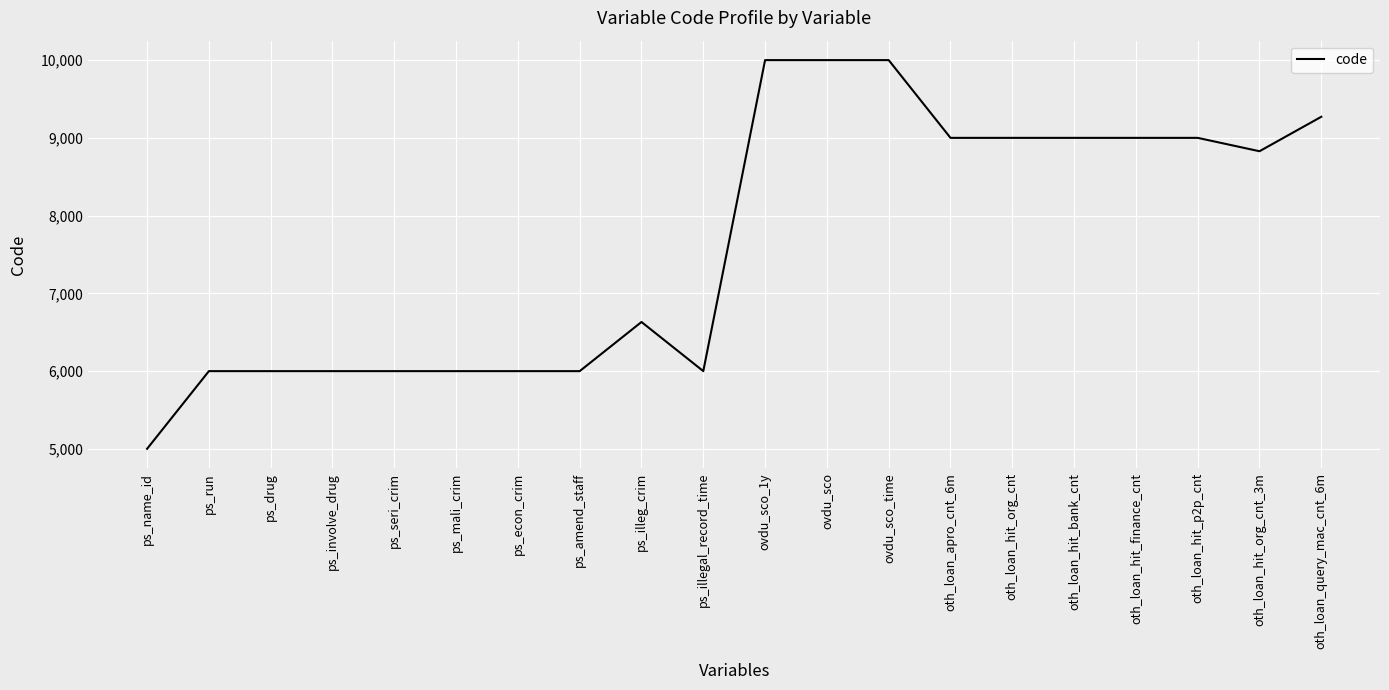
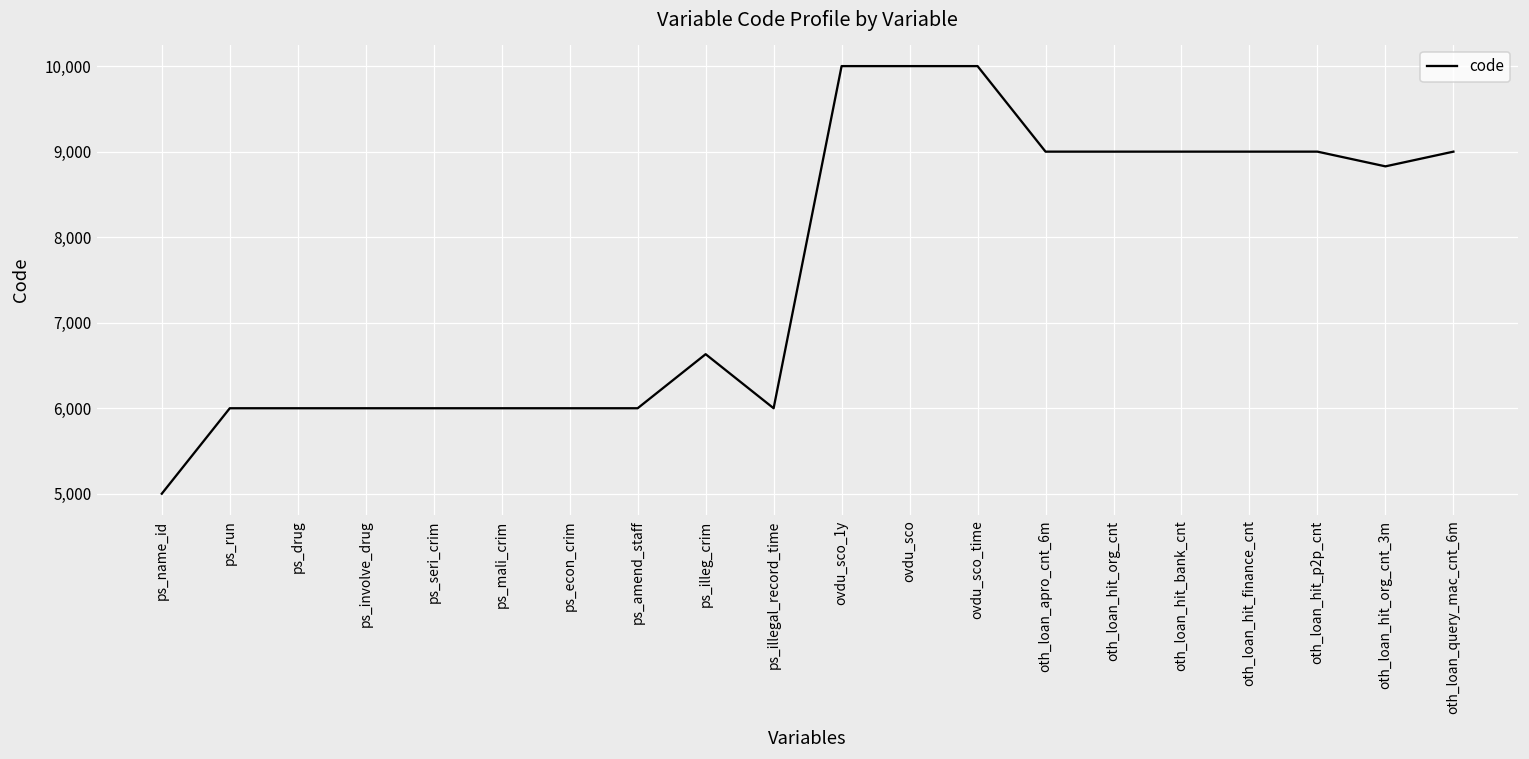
oth_loan_query_mac_cnt_6m: 9,300 -> 9,000
